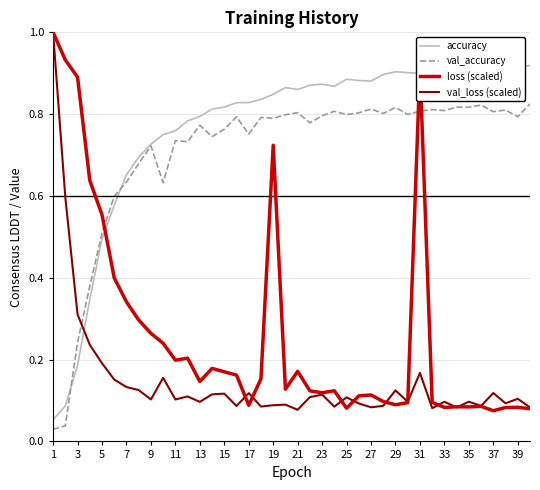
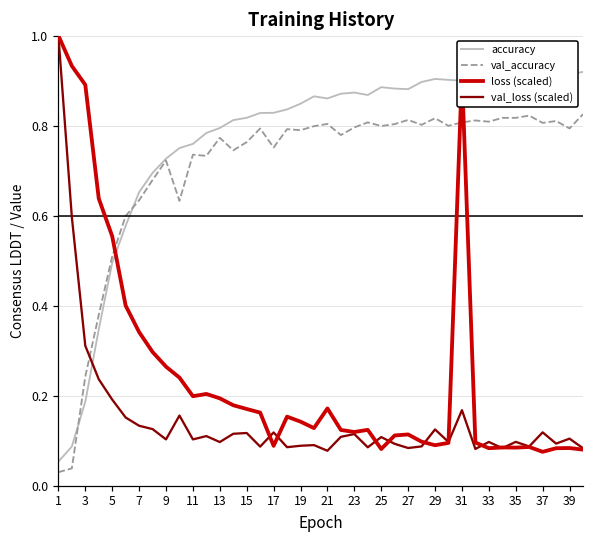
loss (scaled), 13: 0.15 -> 0.19
loss (scaled), 19: 0.72 -> 0.14
